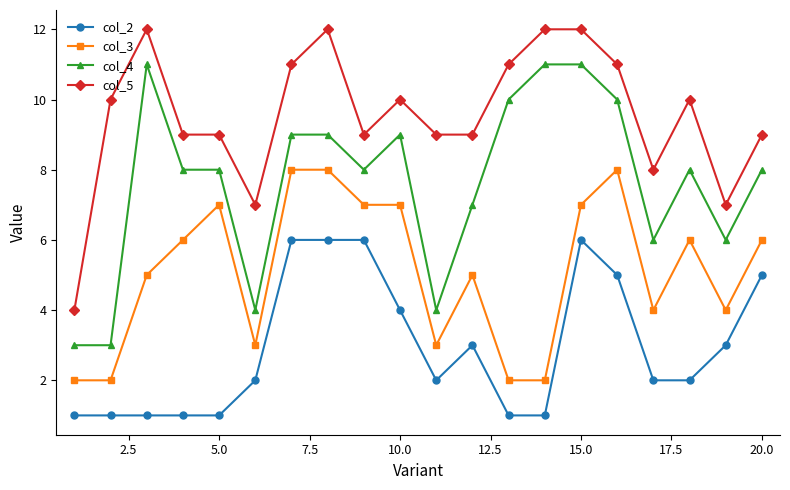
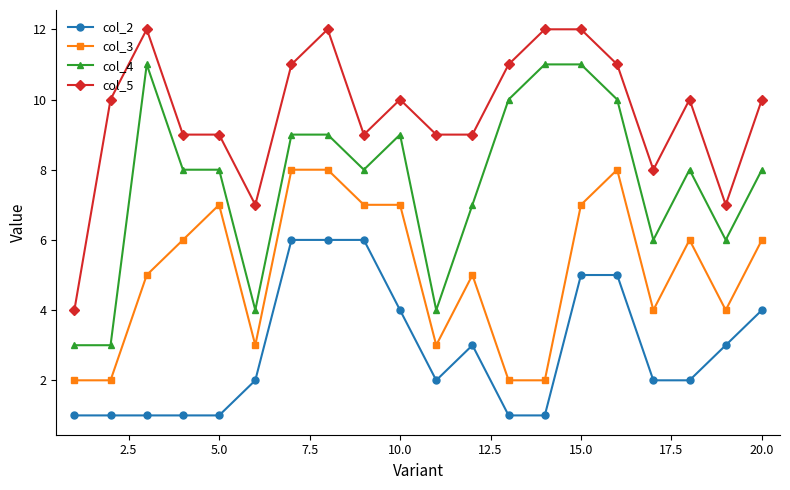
col_2, 15.0: 6 -> 5
col_2, 20.0: 5 -> 4
col_5, 20.0: 9 -> 10
